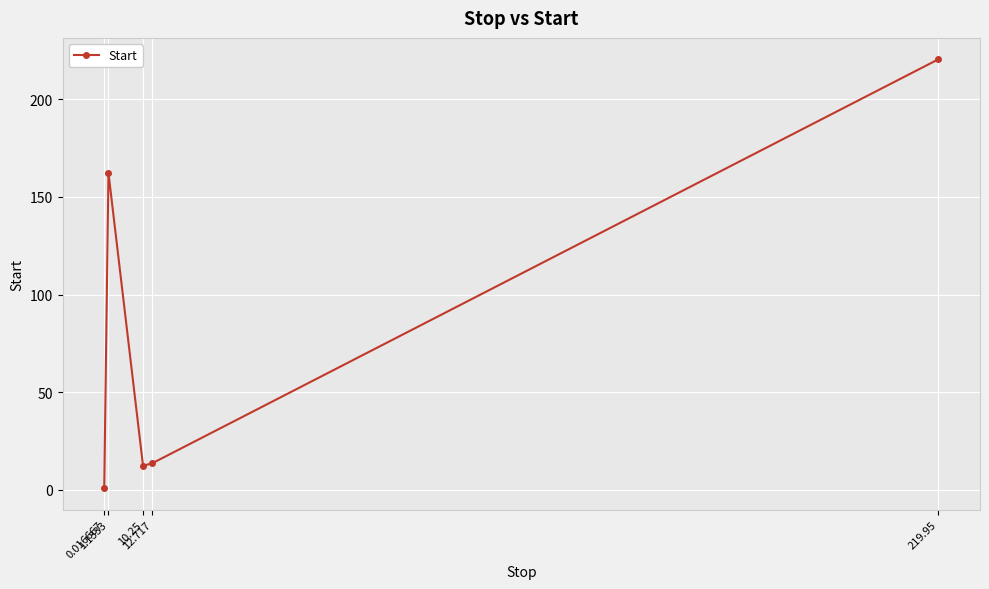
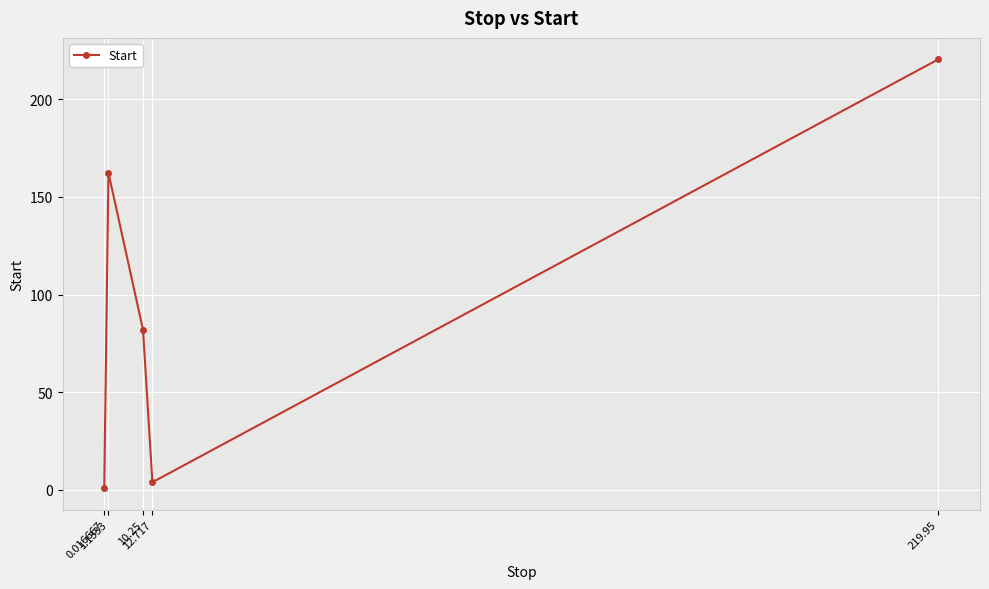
10.25: 12 -> 82
12.717: 14 -> 4
